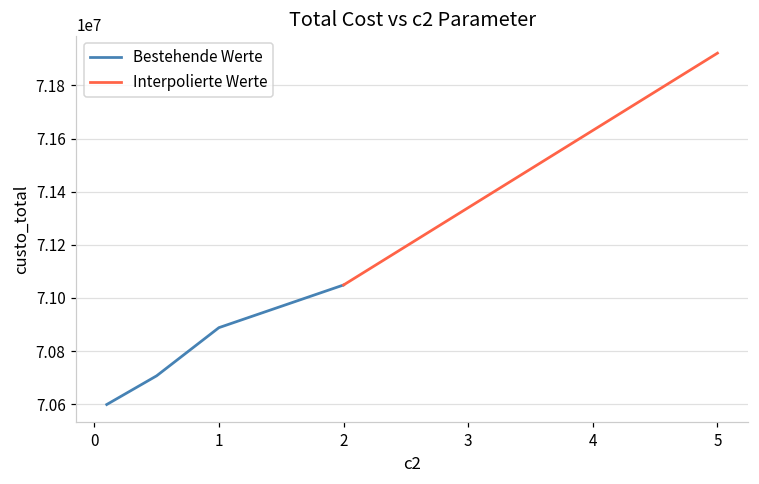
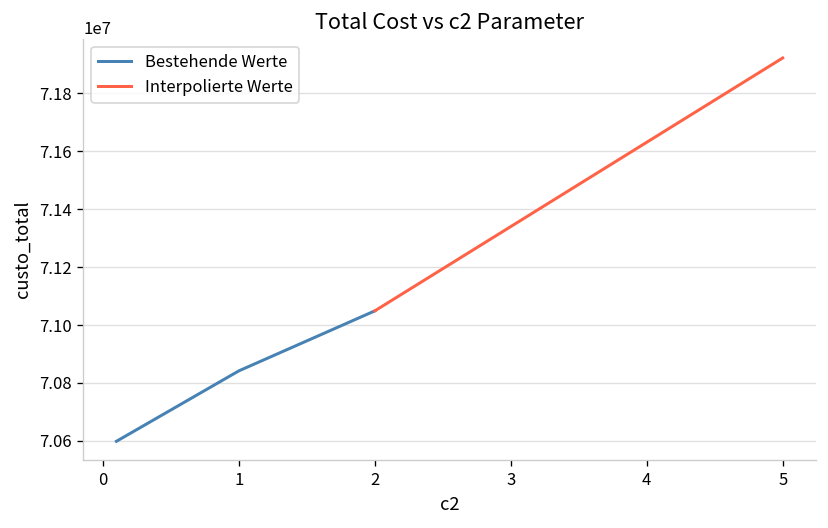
Bestehende Werte, 1: 70890000 -> 70840000
